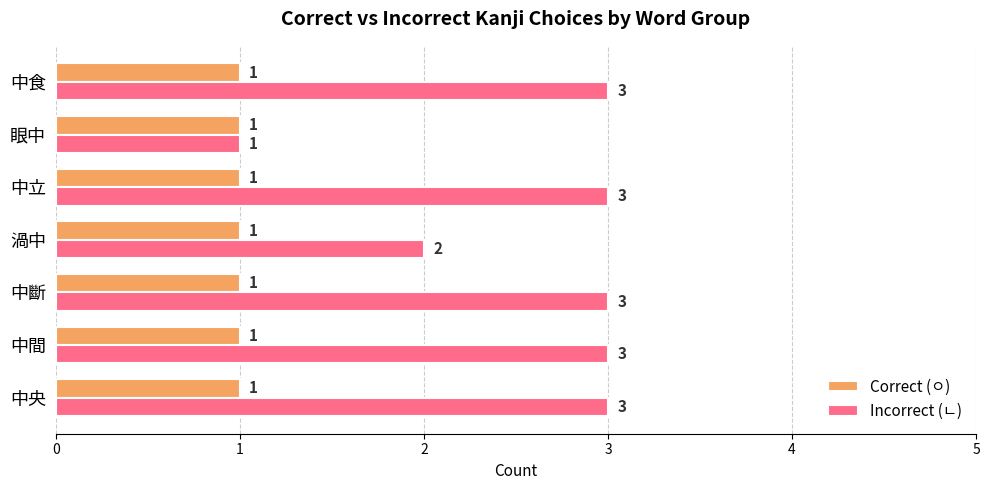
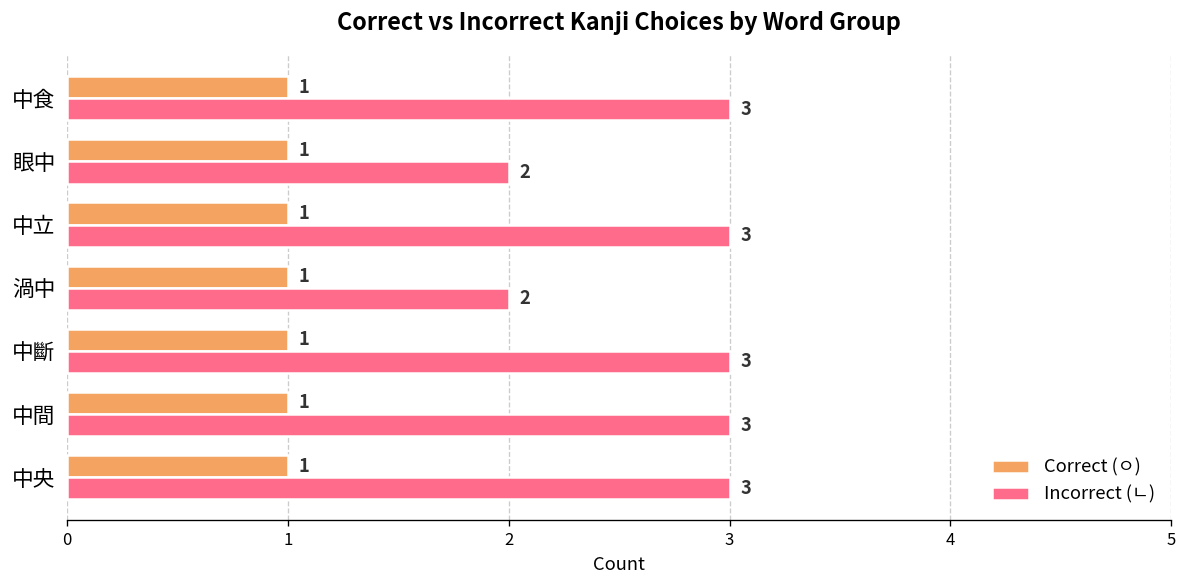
Incorrect (ㄴ), 眼中: 1 -> 2
